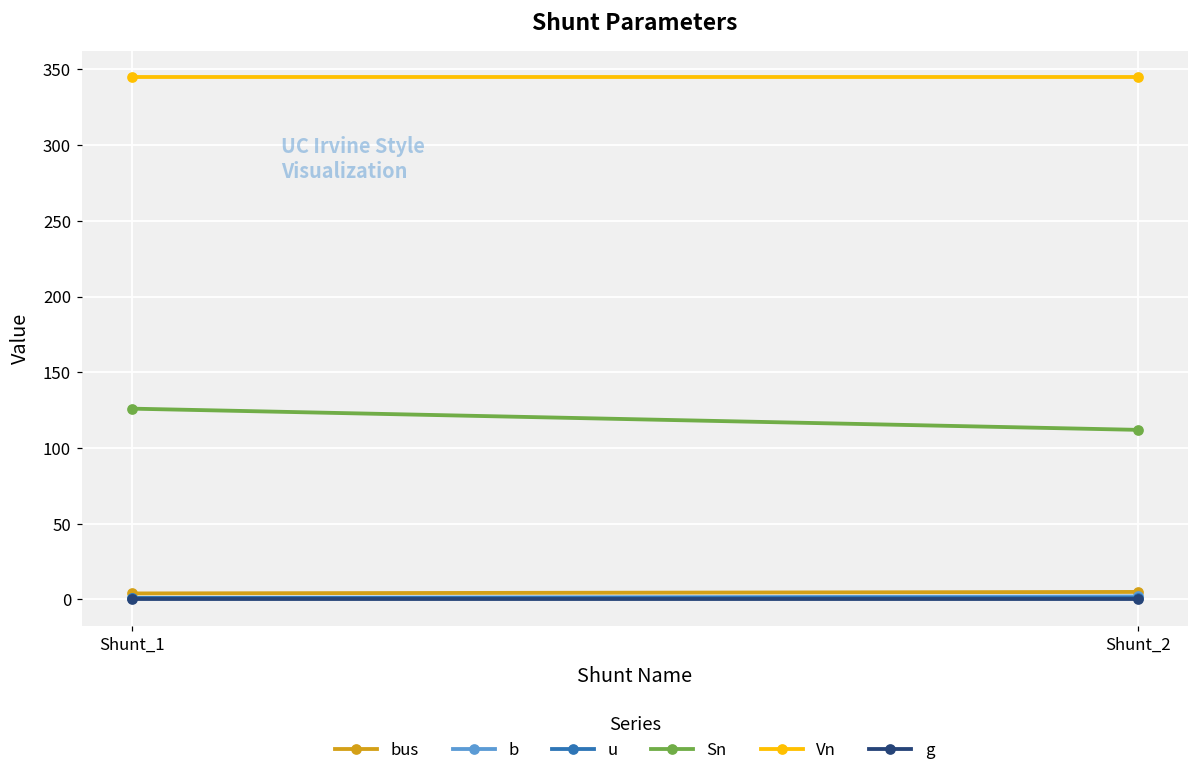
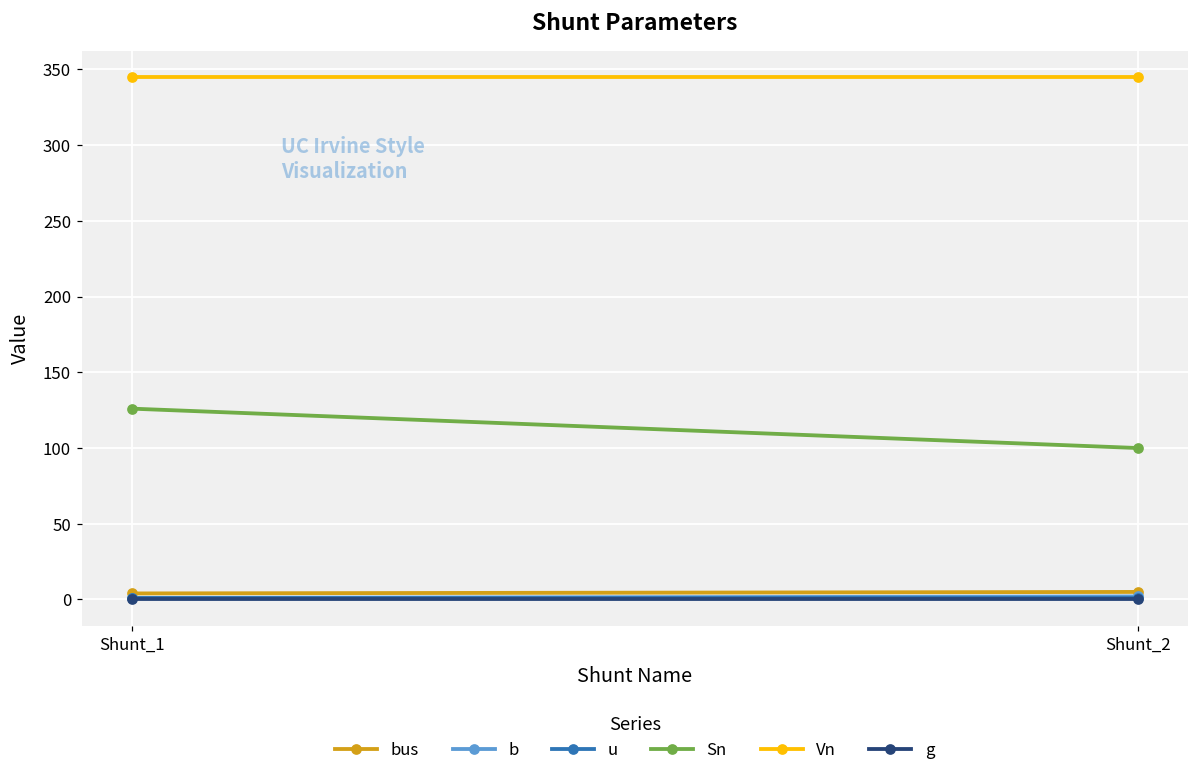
Sn, Shunt_2: 112 -> 100
